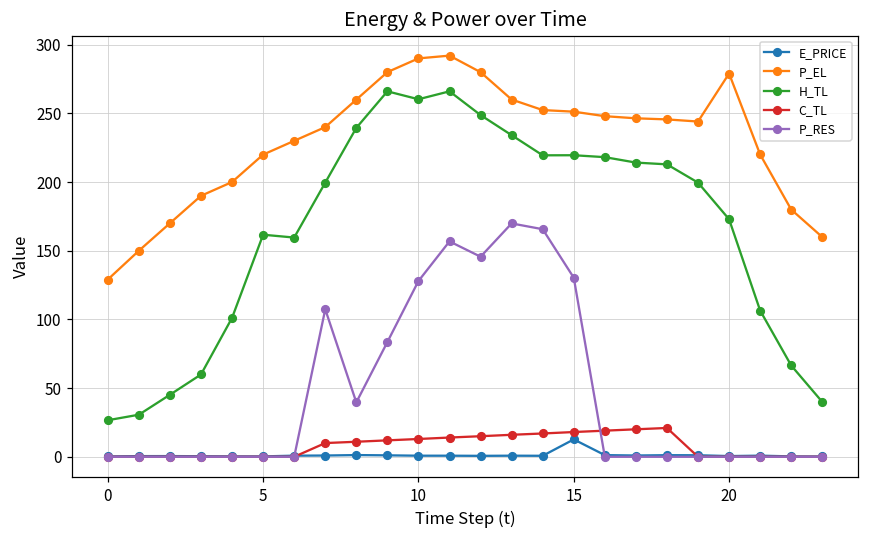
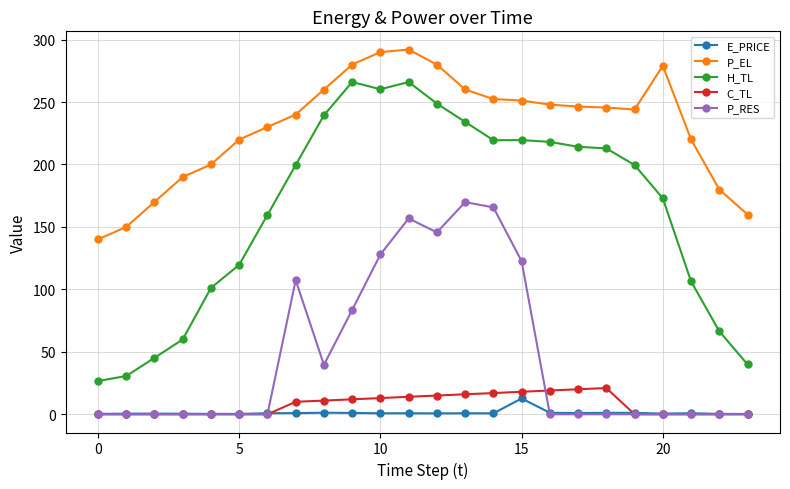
P_EL, 0: 129 -> 140
H_TL, 5: 162 -> 120
P_RES, 15: 130 -> 123
